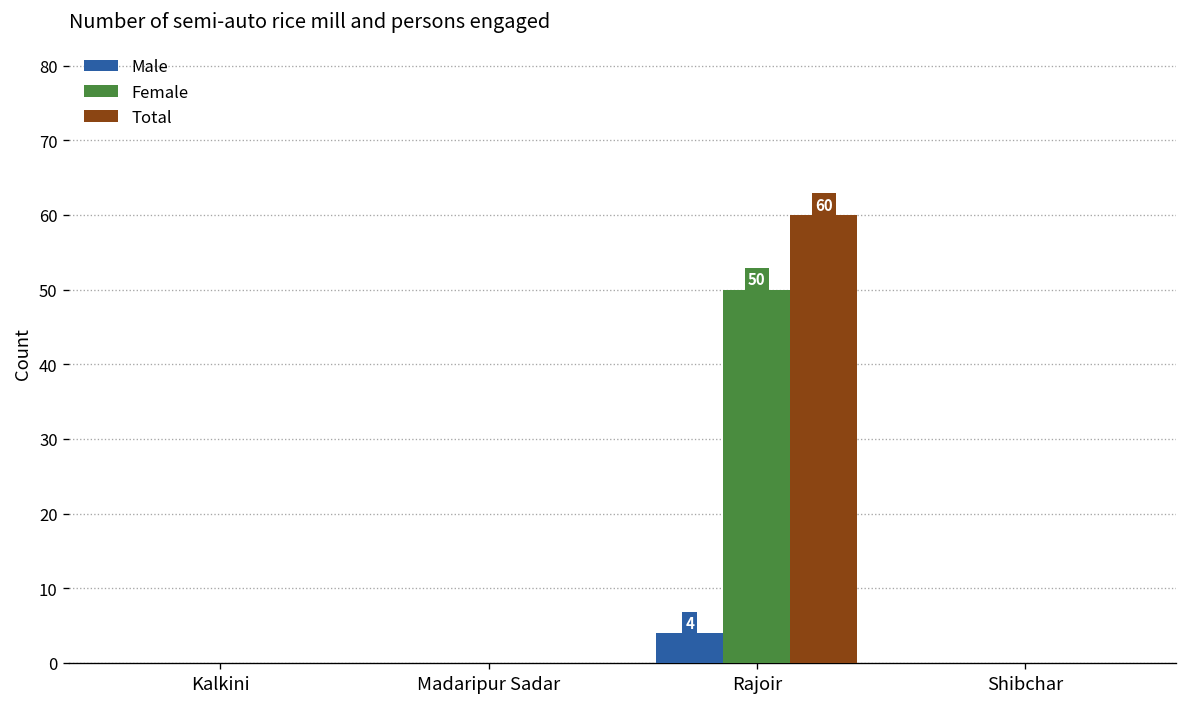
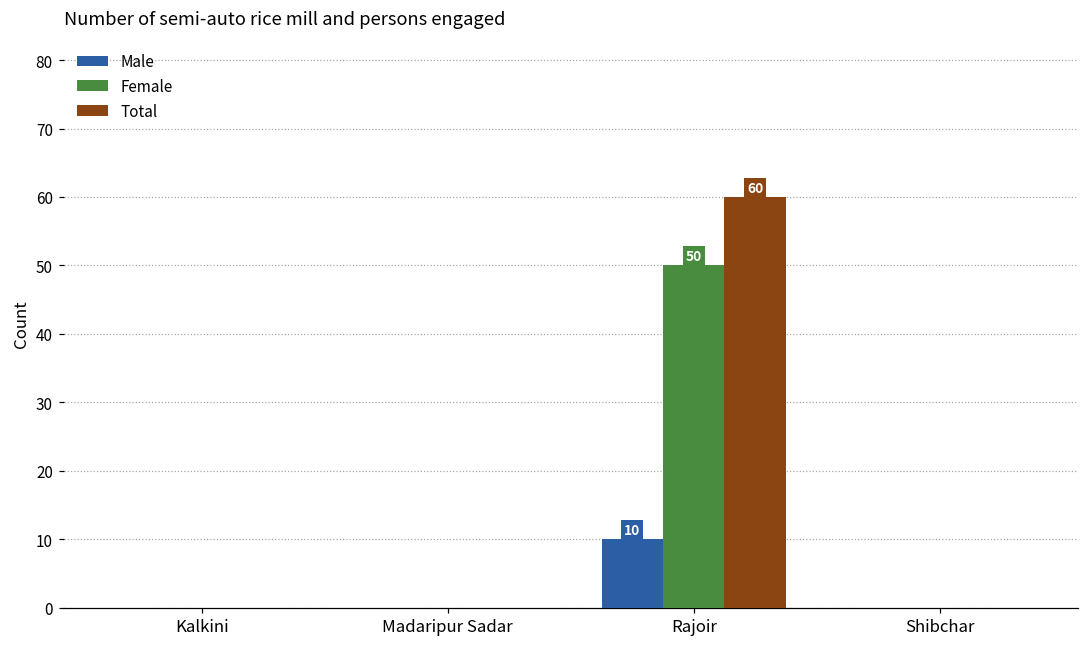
Male, Rajoir: 4 -> 10
